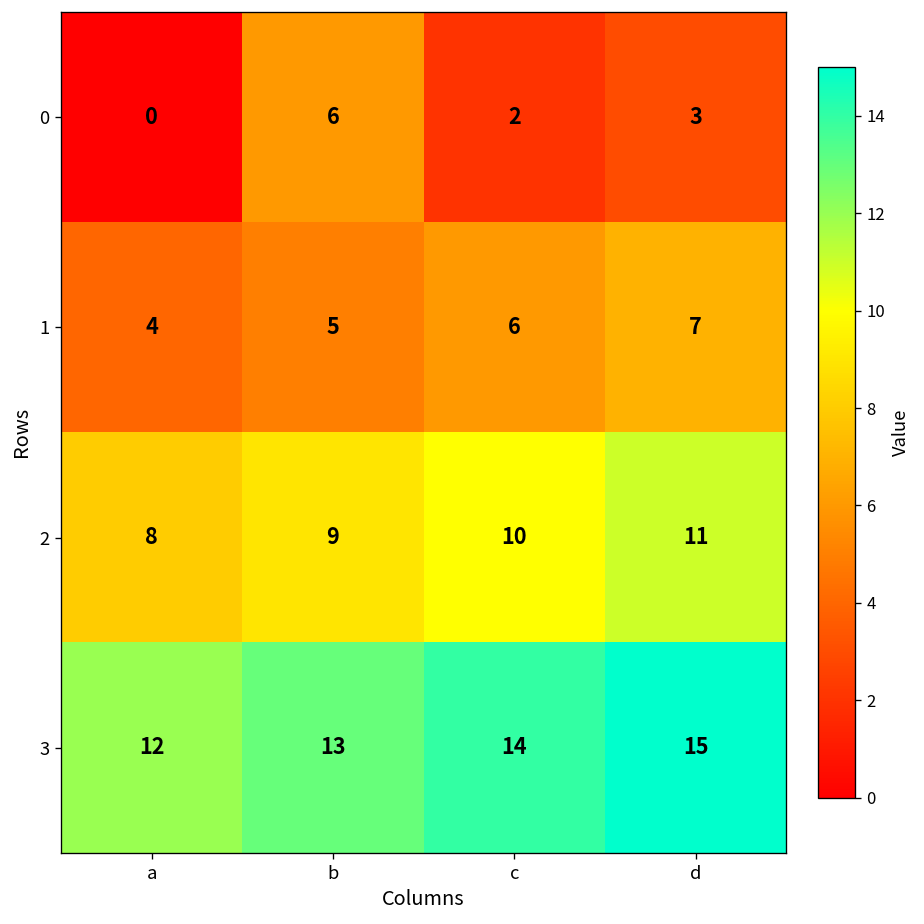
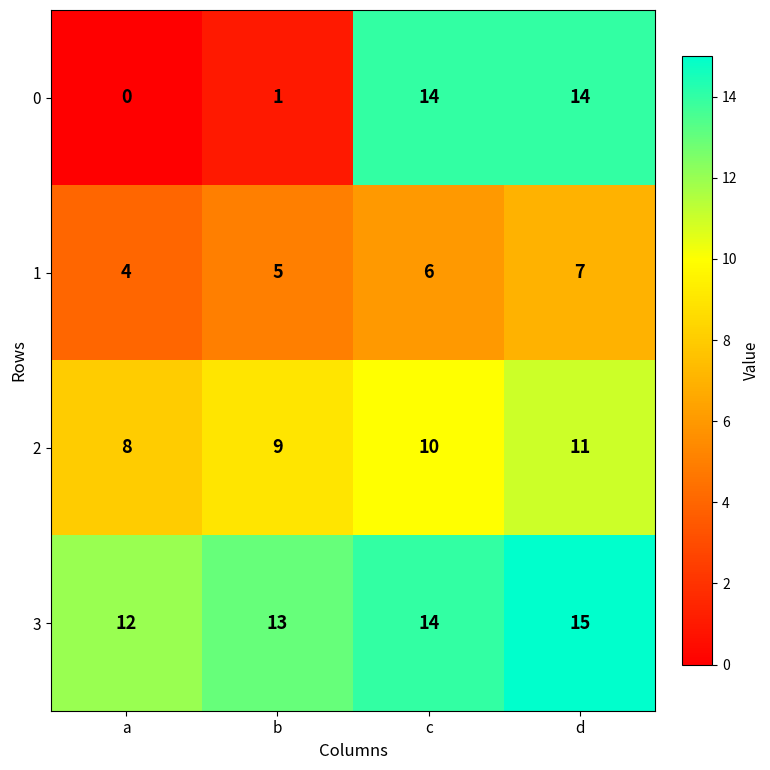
0, b: 6 -> 1
0, c: 2 -> 14
0, d: 3 -> 14
